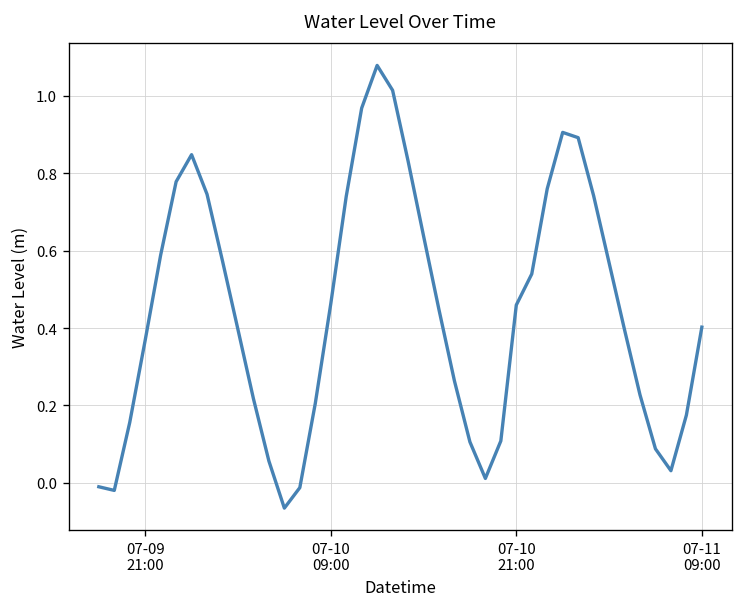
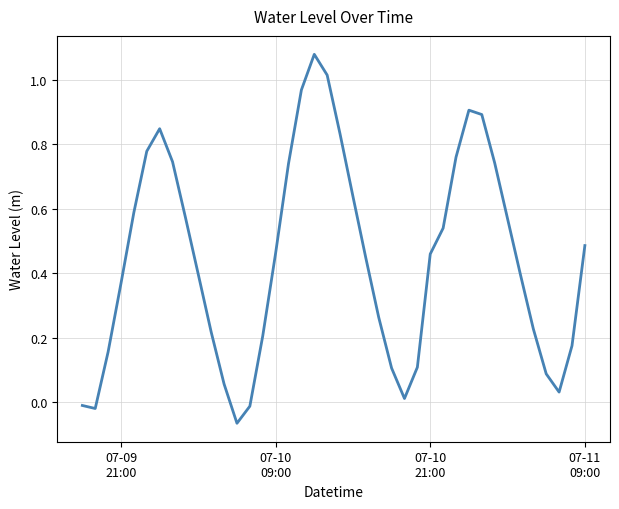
07-11 09:00: 0.40 -> 0.49
